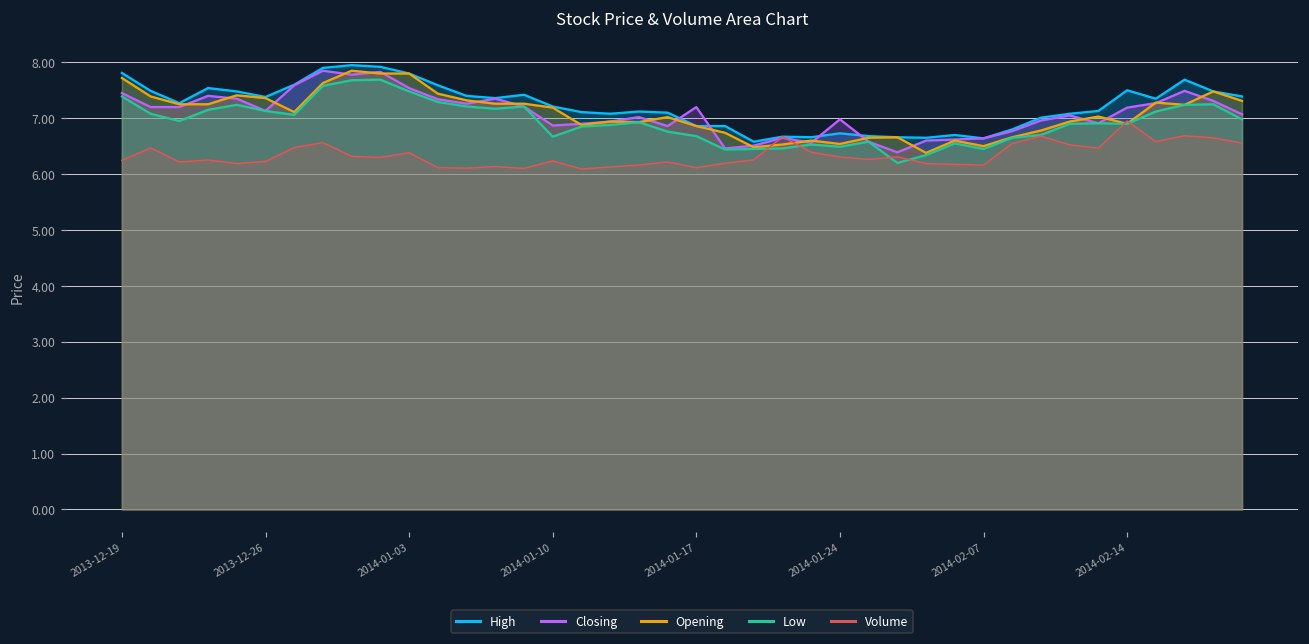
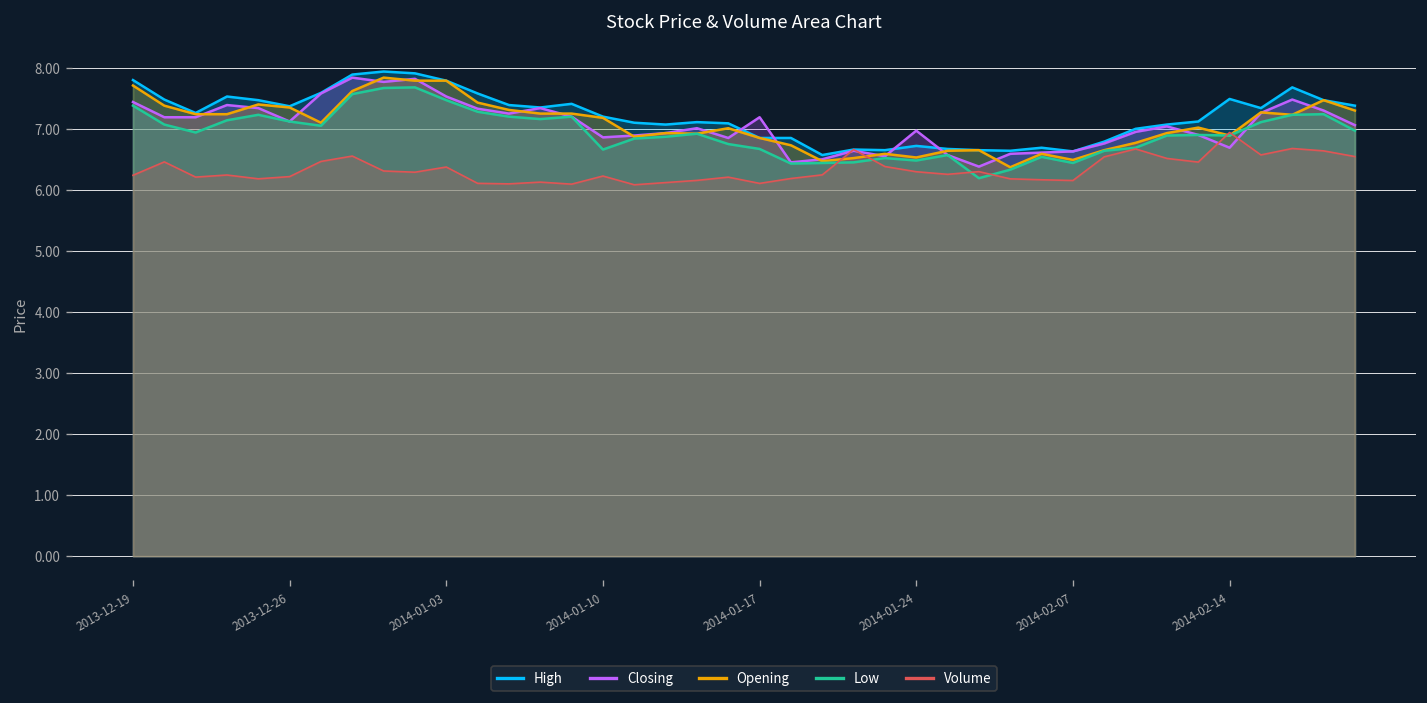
Closing, 2014-02-14: 7.2 -> 6.7
